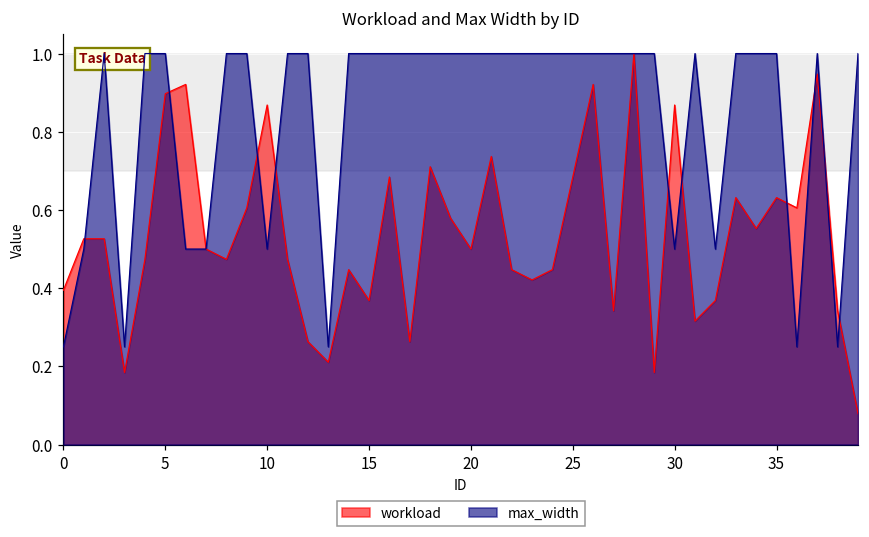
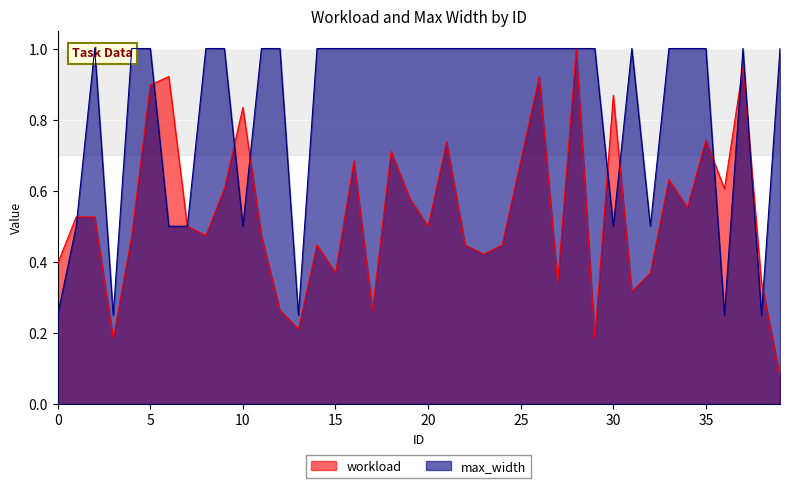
workload, 10: 0.87 -> 0.83
workload, 35: 0.63 -> 0.74
